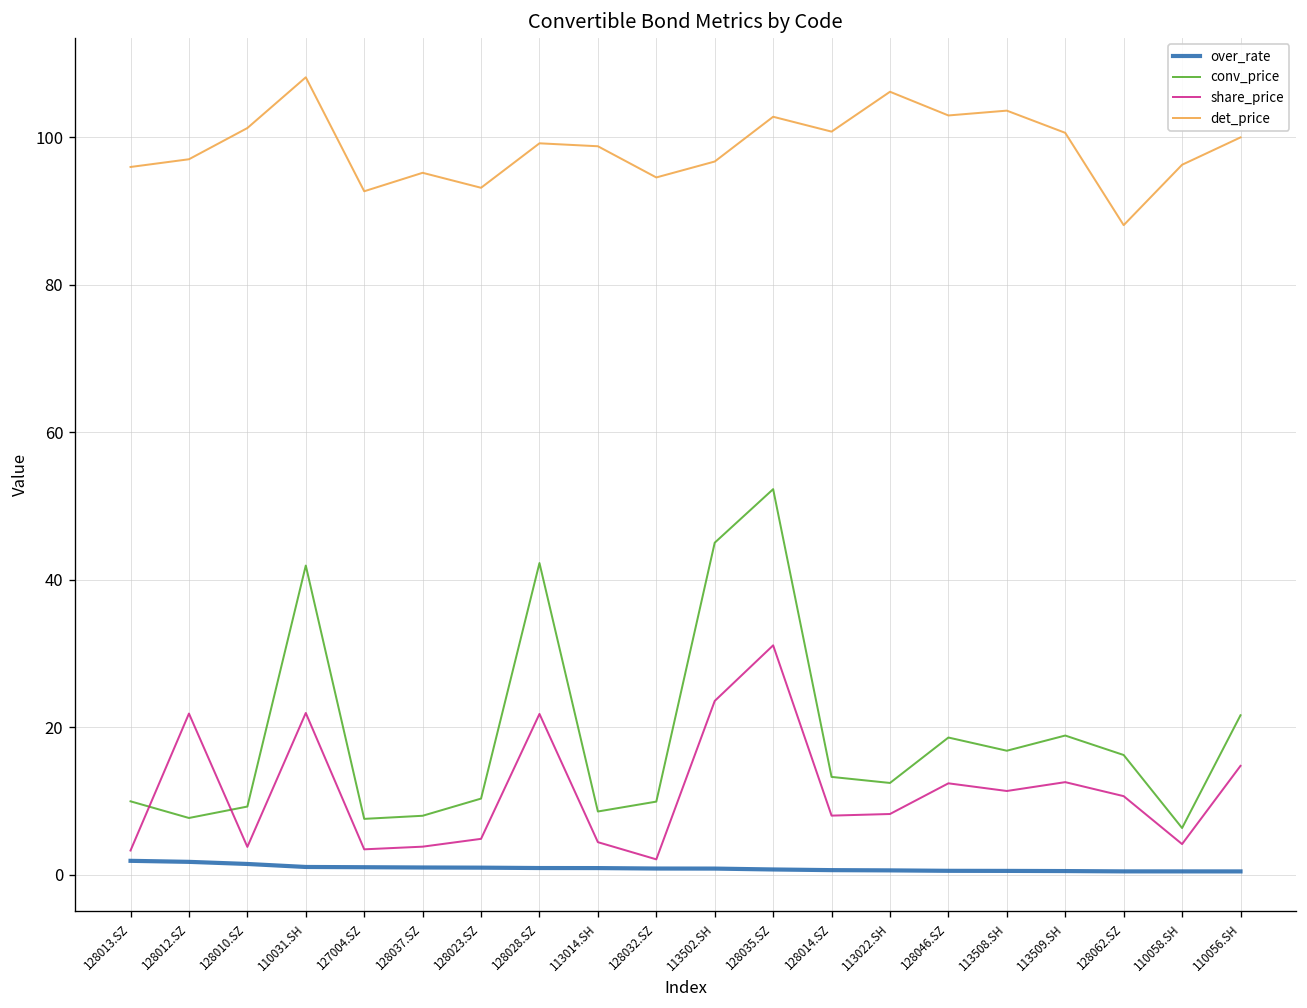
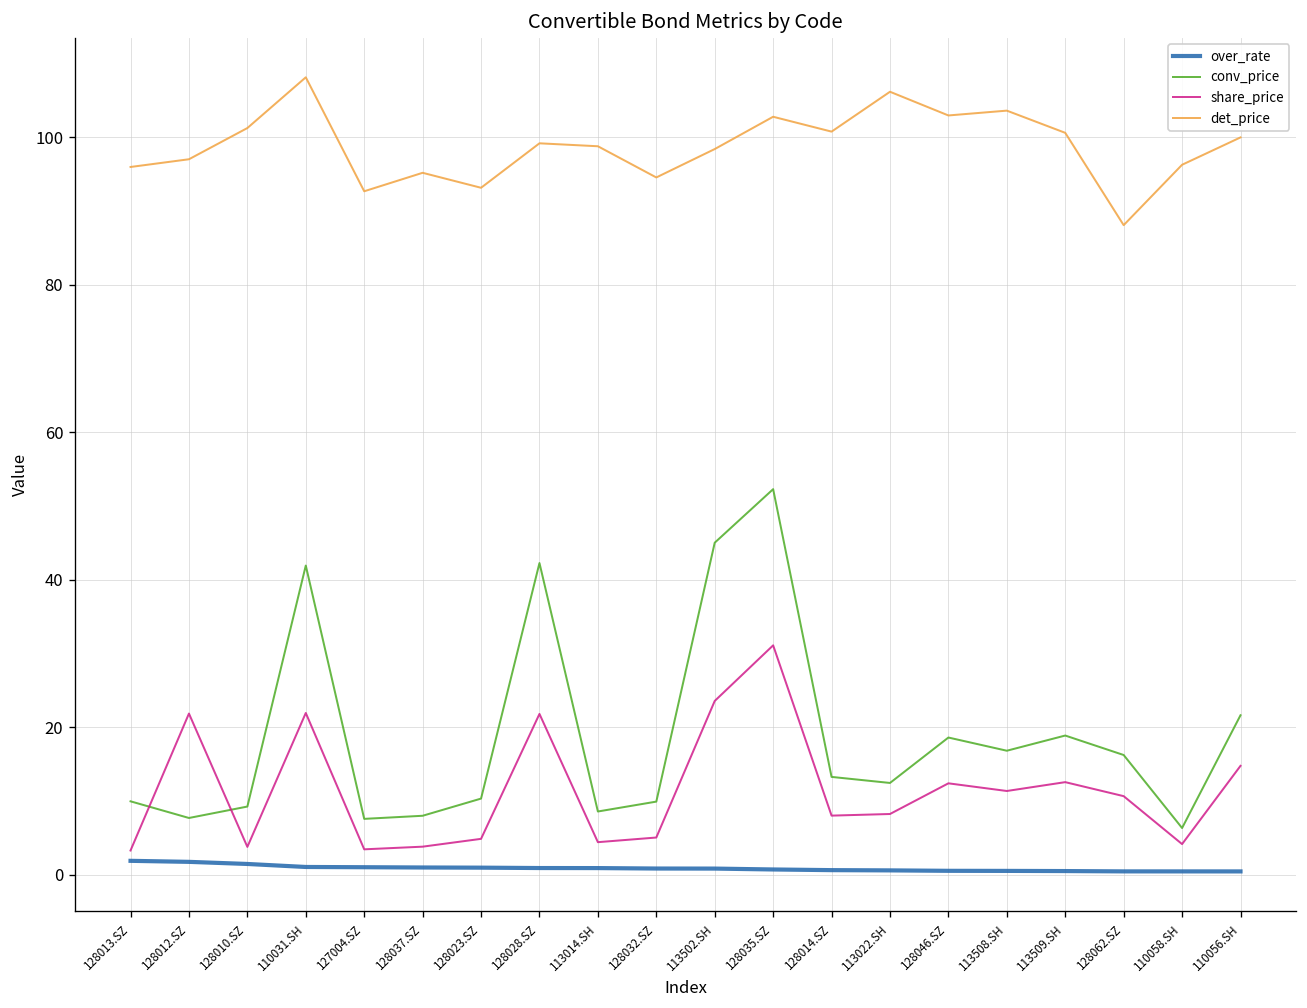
share_price, 128032.SZ: 2 -> 5
det_price, 113502.SH: 97 -> 98
